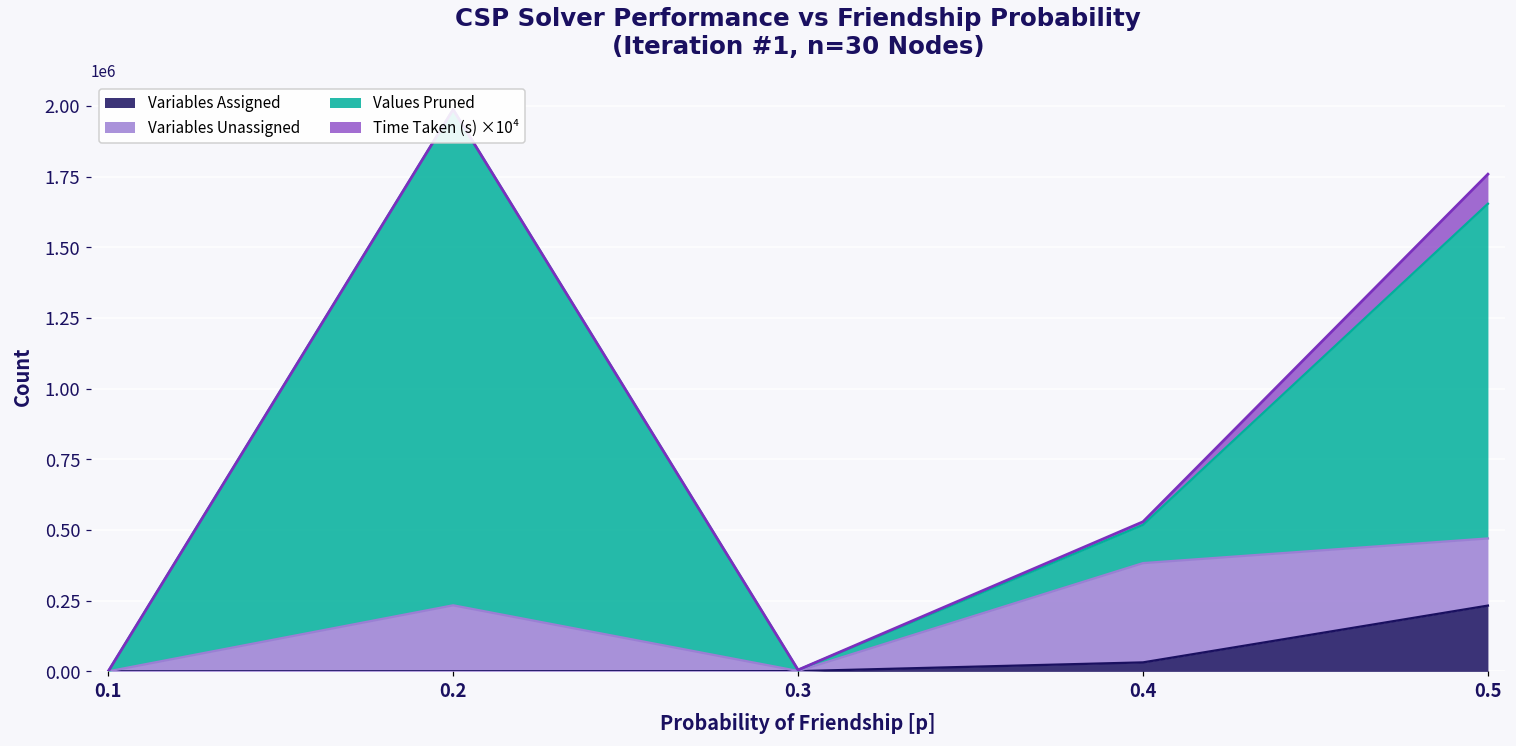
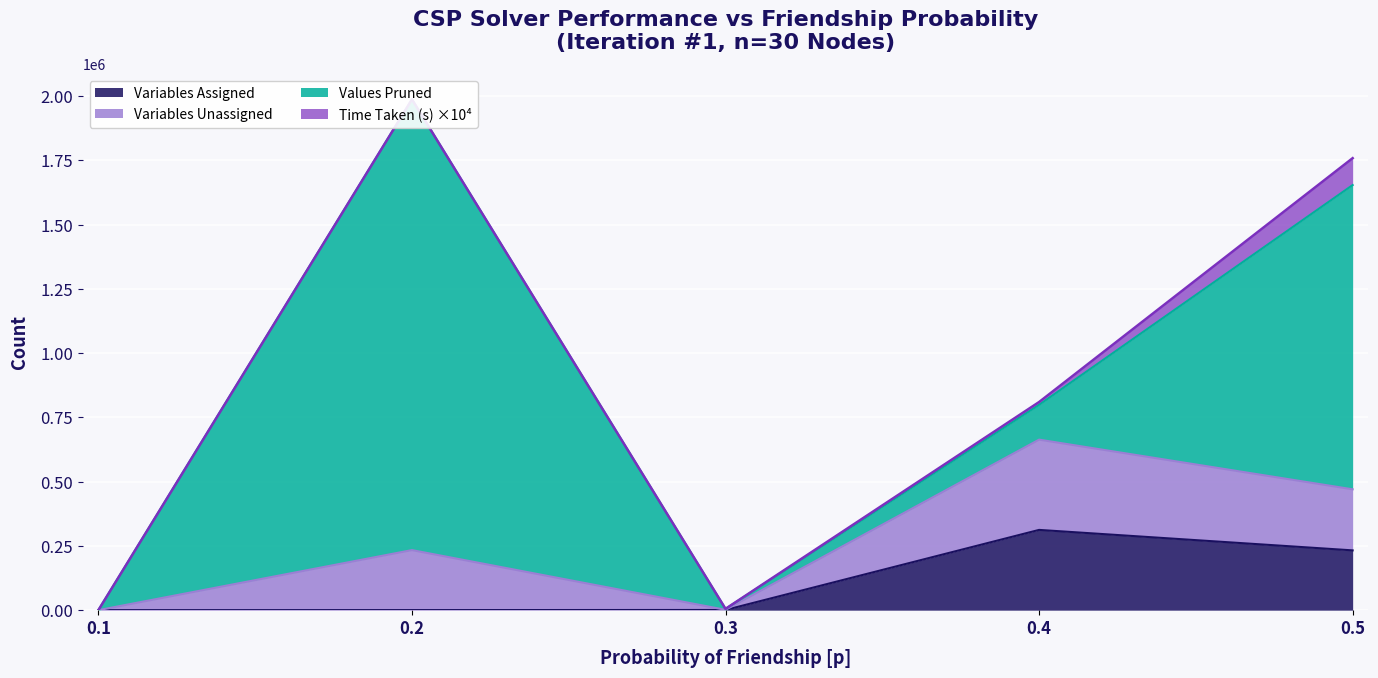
Variables Assigned, 0.4: 30000 -> 310000
